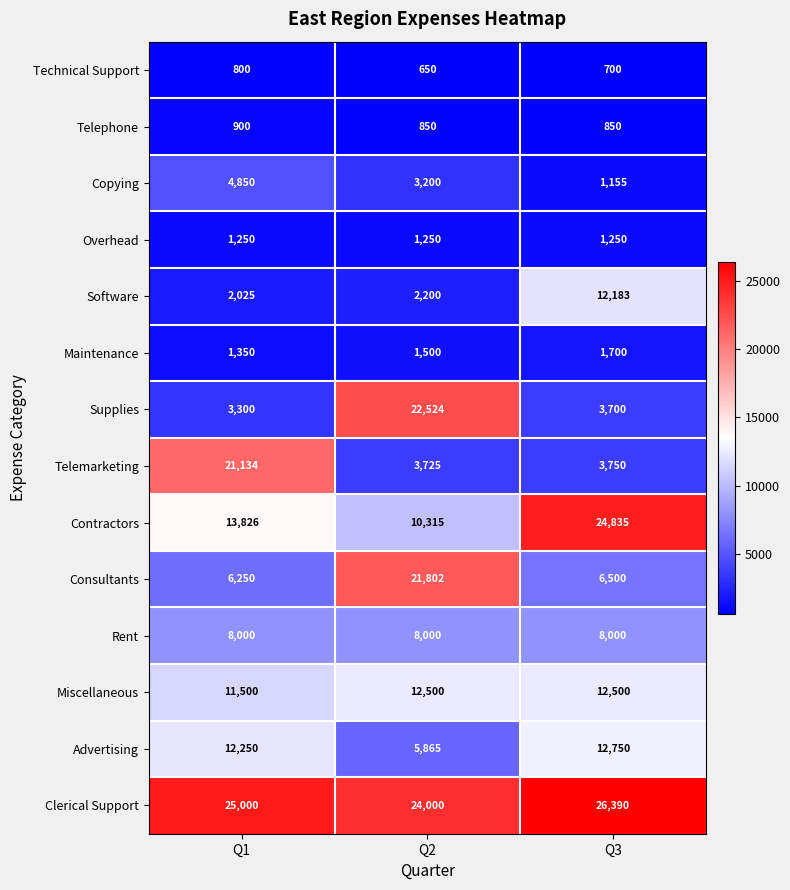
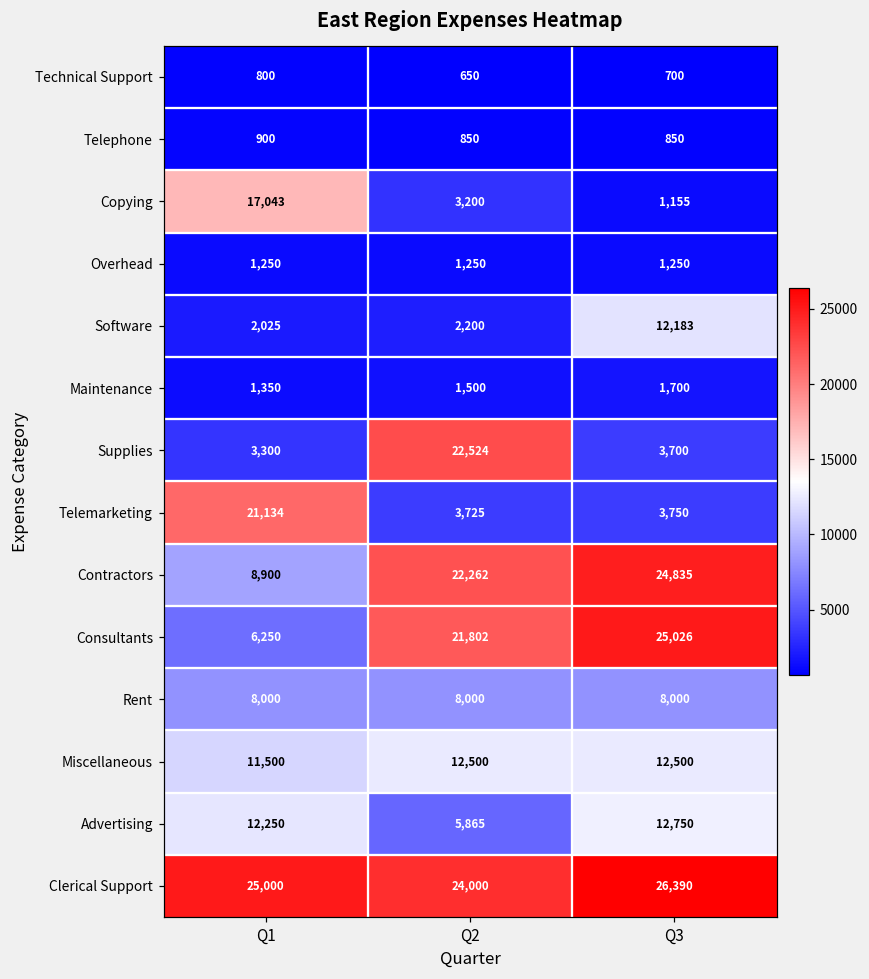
Copying, Q1: 4,850 -> 17,043
Contractors, Q1: 13,826 -> 8,900
Contractors, Q2: 10,315 -> 22,262
Consultants, Q3: 6,500 -> 25,026
